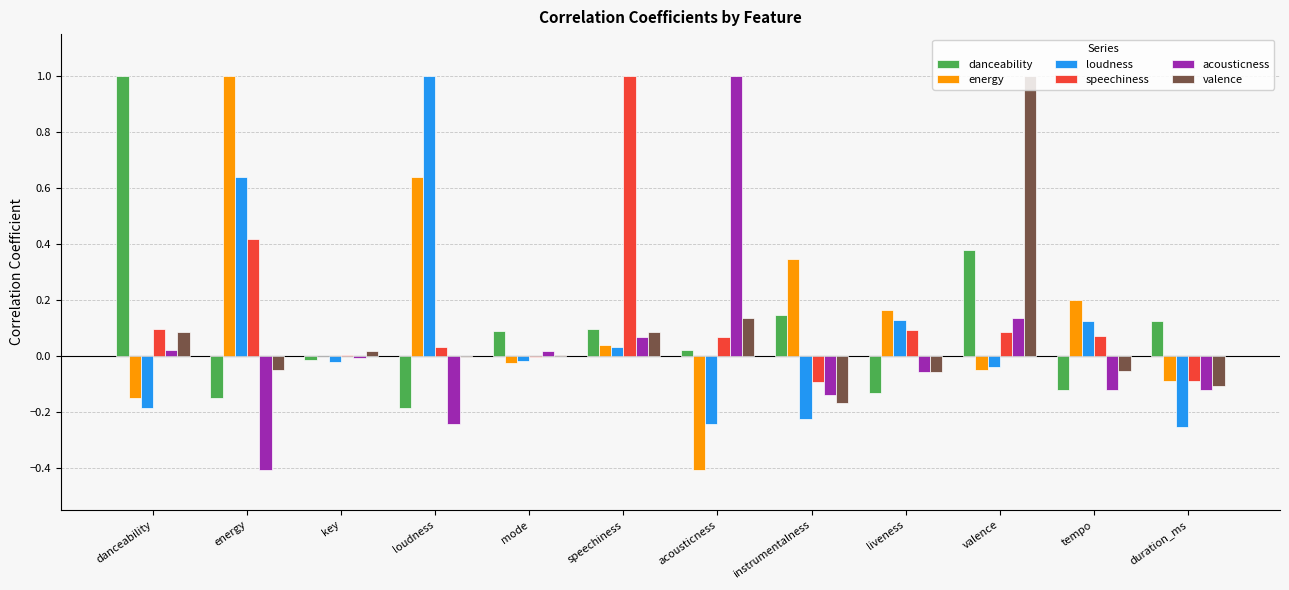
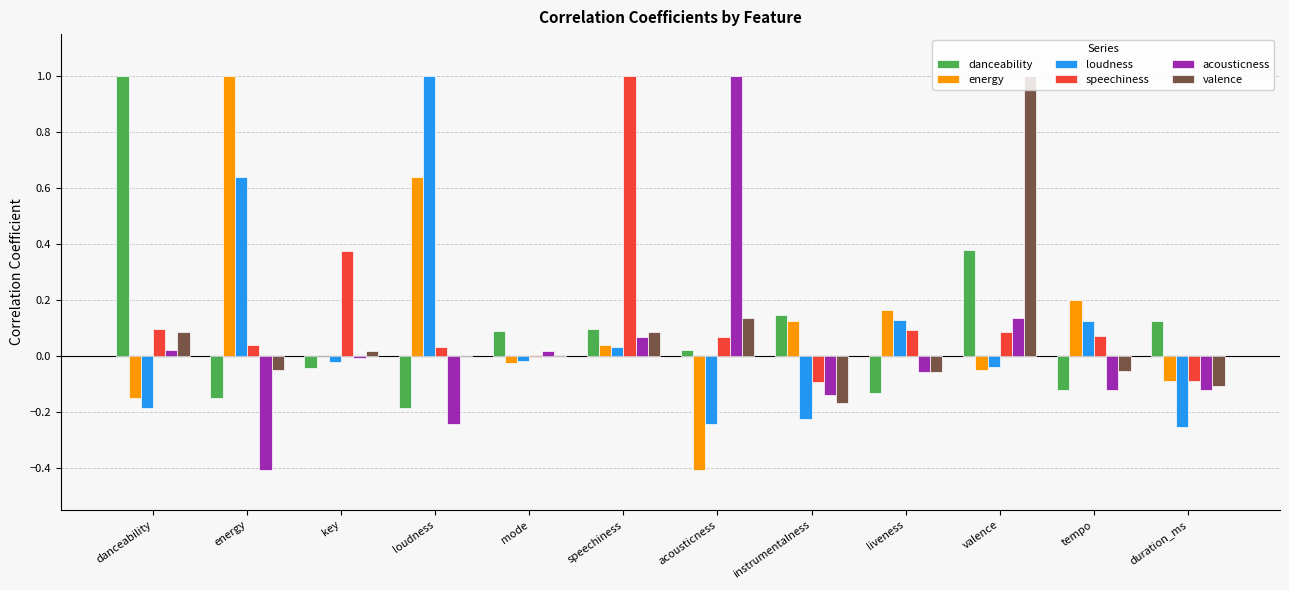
speechiness, energy: 0.42 -> 0.04
danceability, key: -0.01 -> -0.04
speechiness, key: 0.01 -> 0.38
energy, instrumentalness: 0.35 -> 0.13
